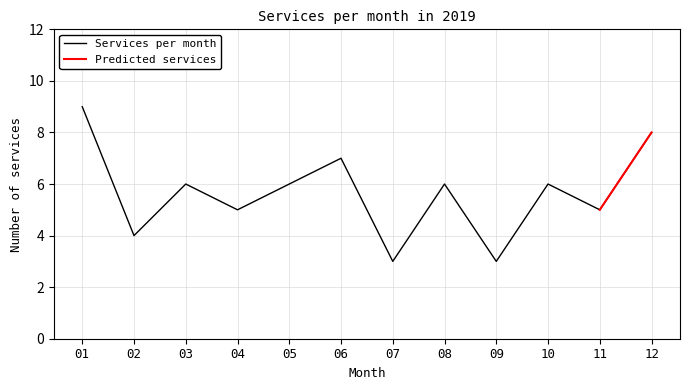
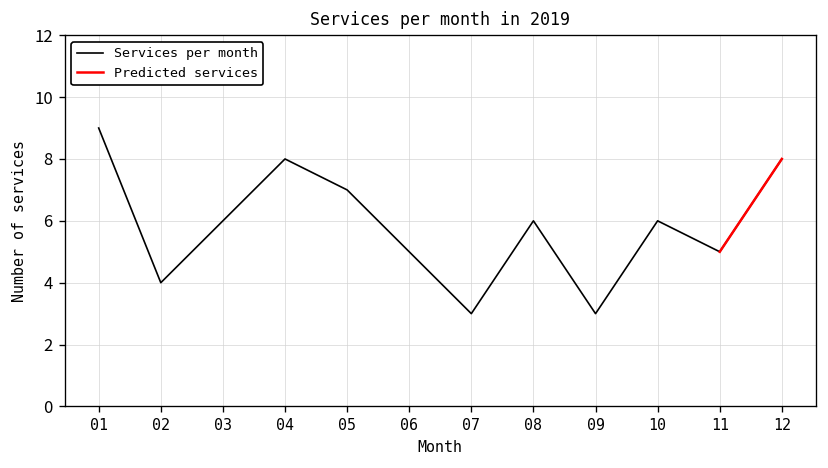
Services per month, 04: 5 -> 8
Services per month, 05: 6 -> 7
Services per month, 06: 7 -> 5
